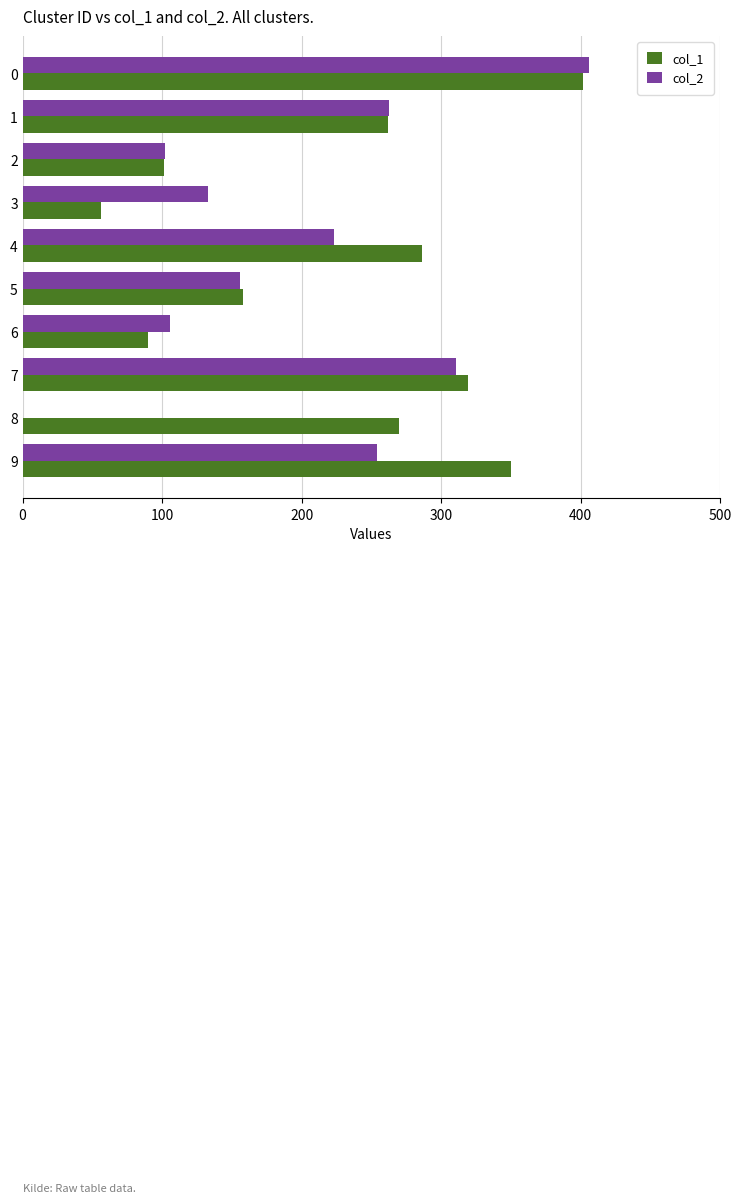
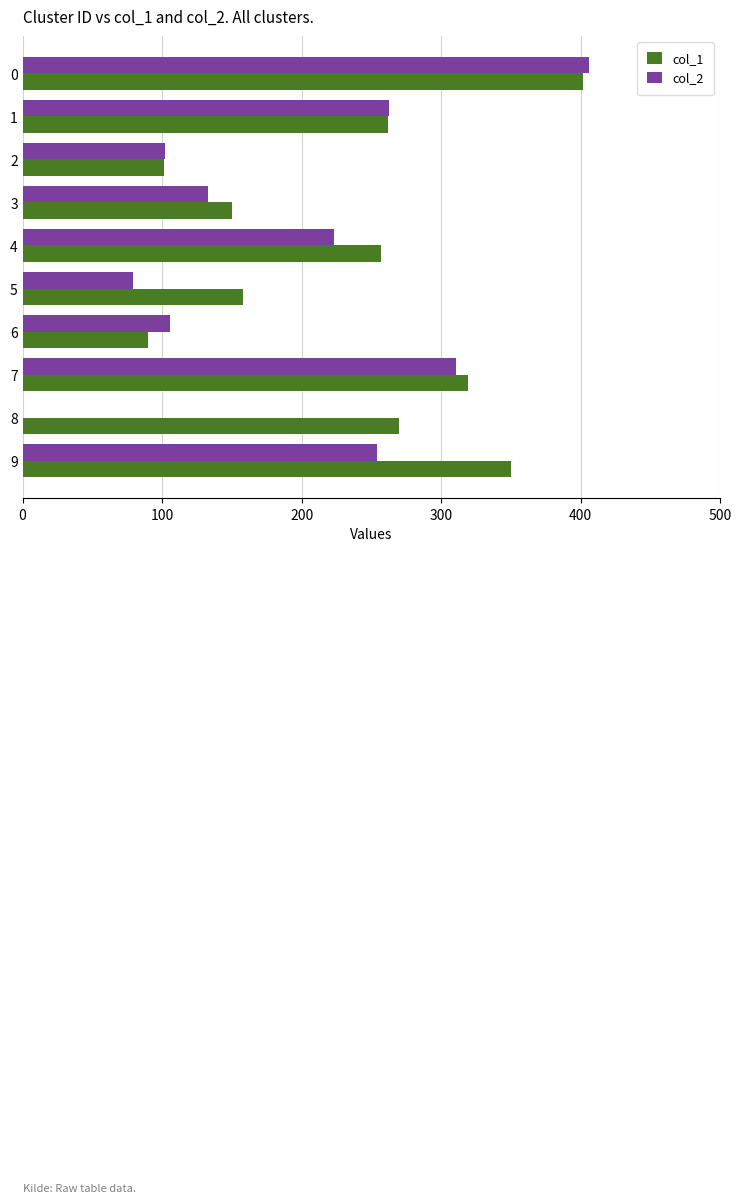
col_1, 3: 56 -> 150
col_1, 4: 286 -> 257
col_2, 5: 156 -> 79
